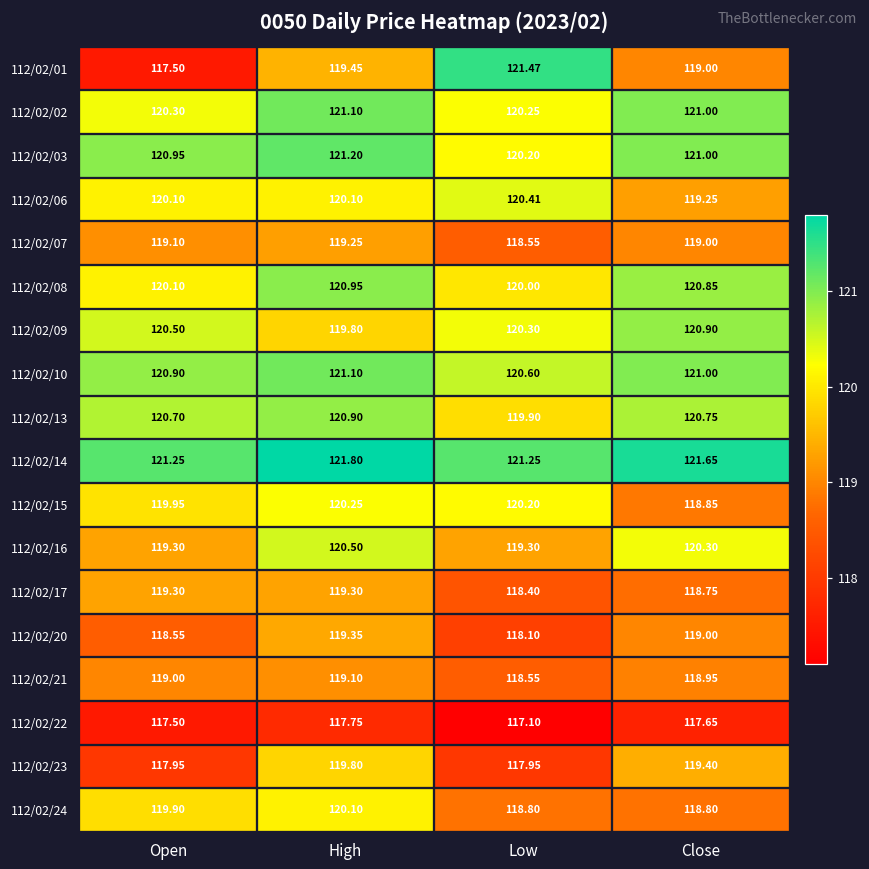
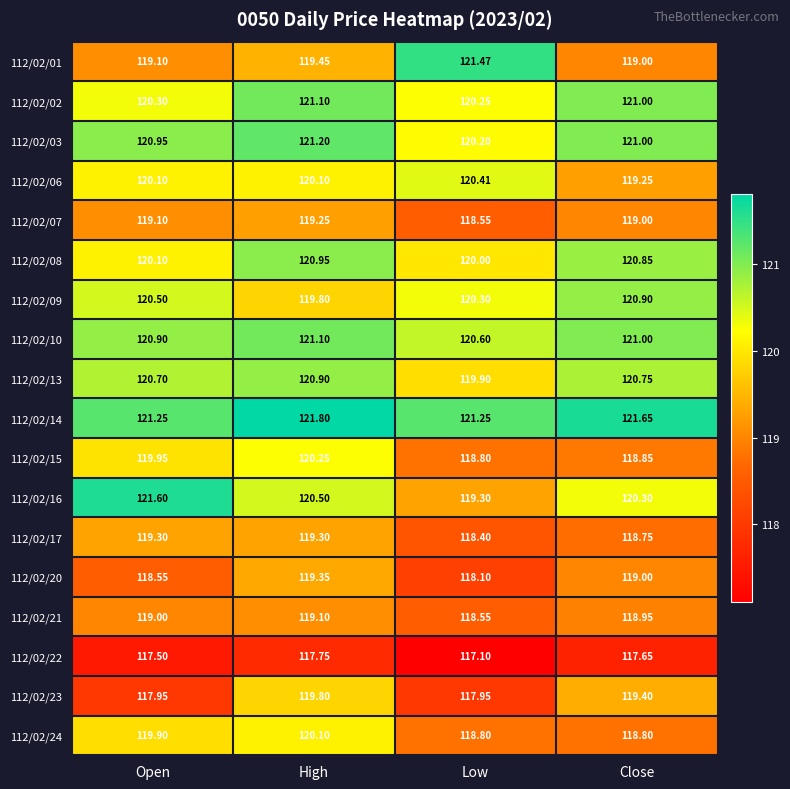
112/02/01, Open: 117.50 -> 119.10
112/02/15, Low: 120.20 -> 118.80
112/02/16, Open: 119.30 -> 121.60
